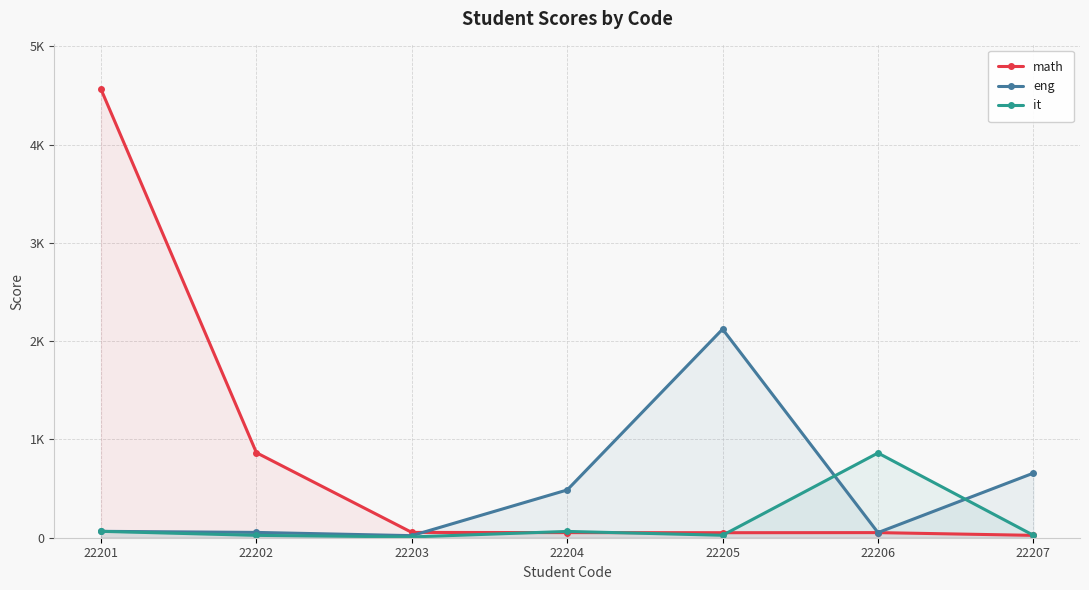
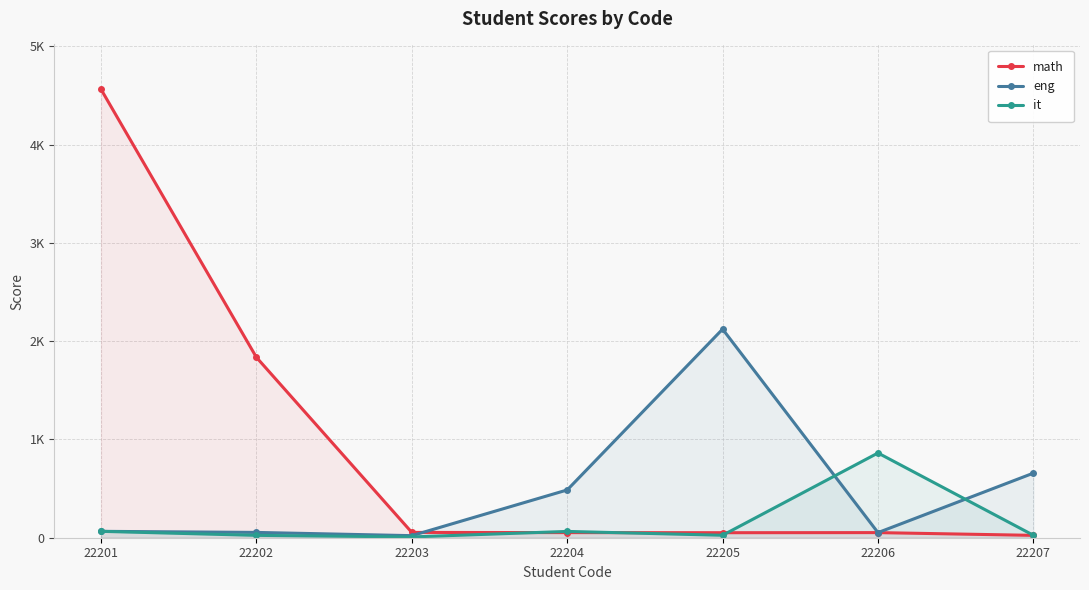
math, 22202: 900 -> 1800
